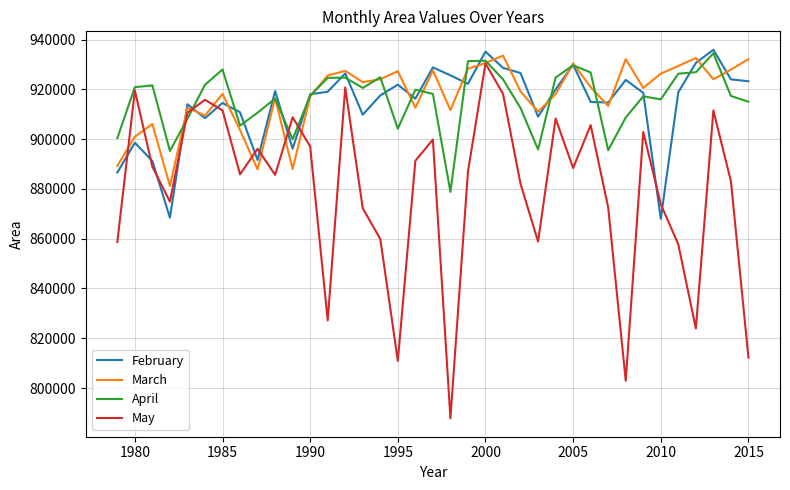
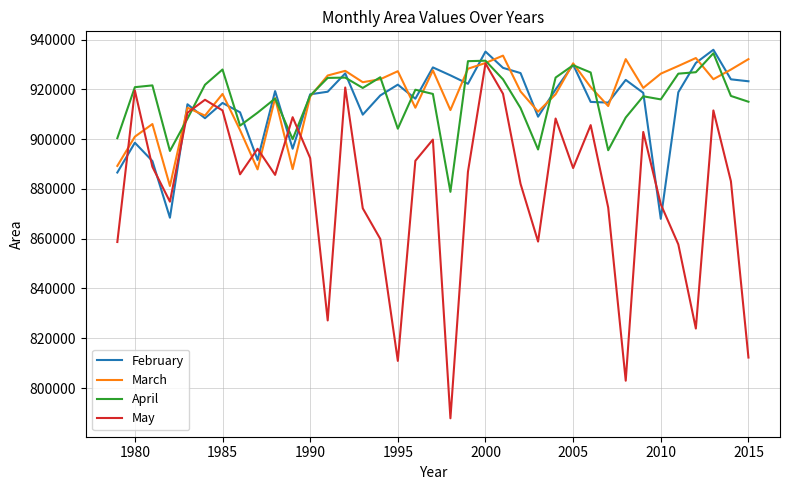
May, 1990: 897000 -> 892000
